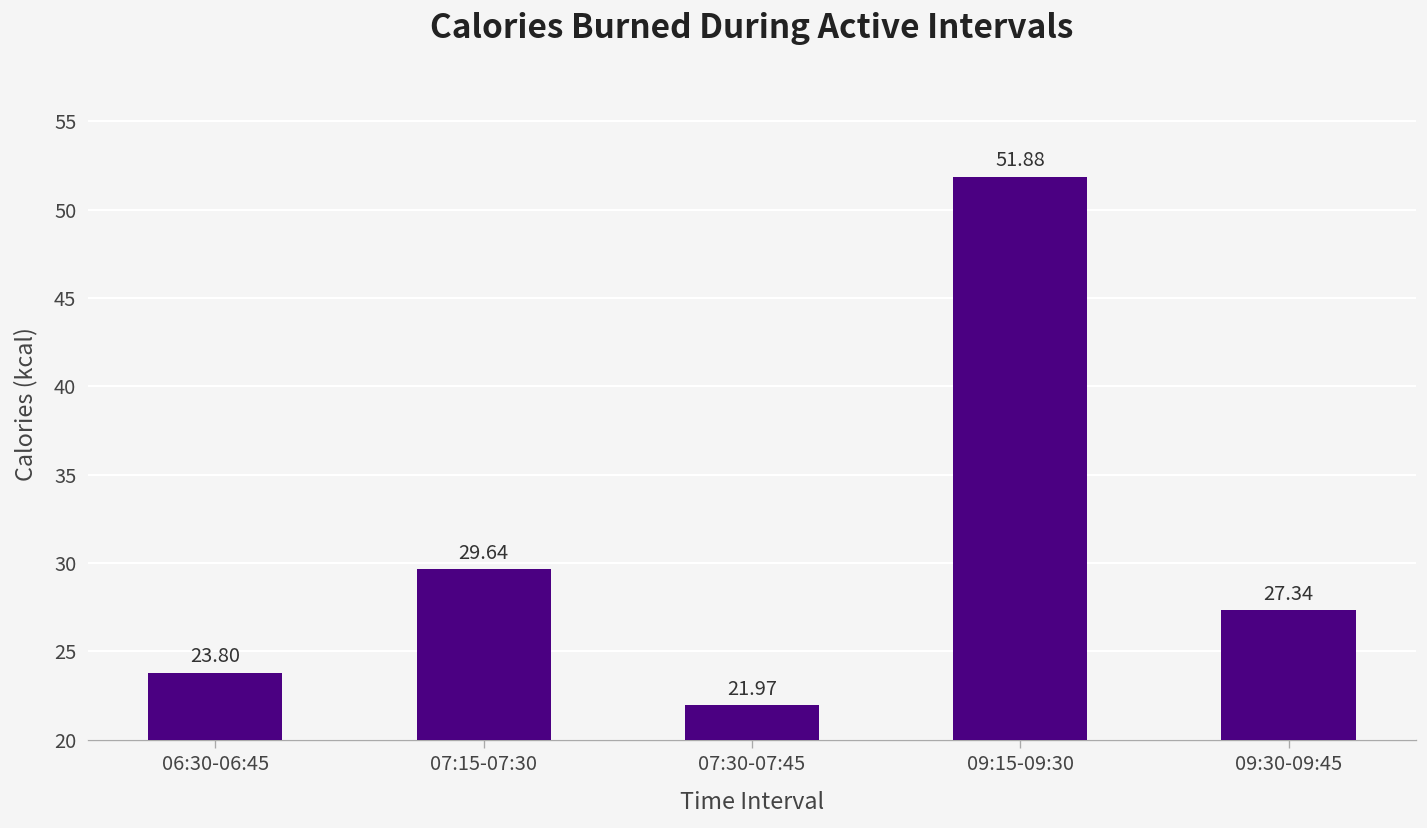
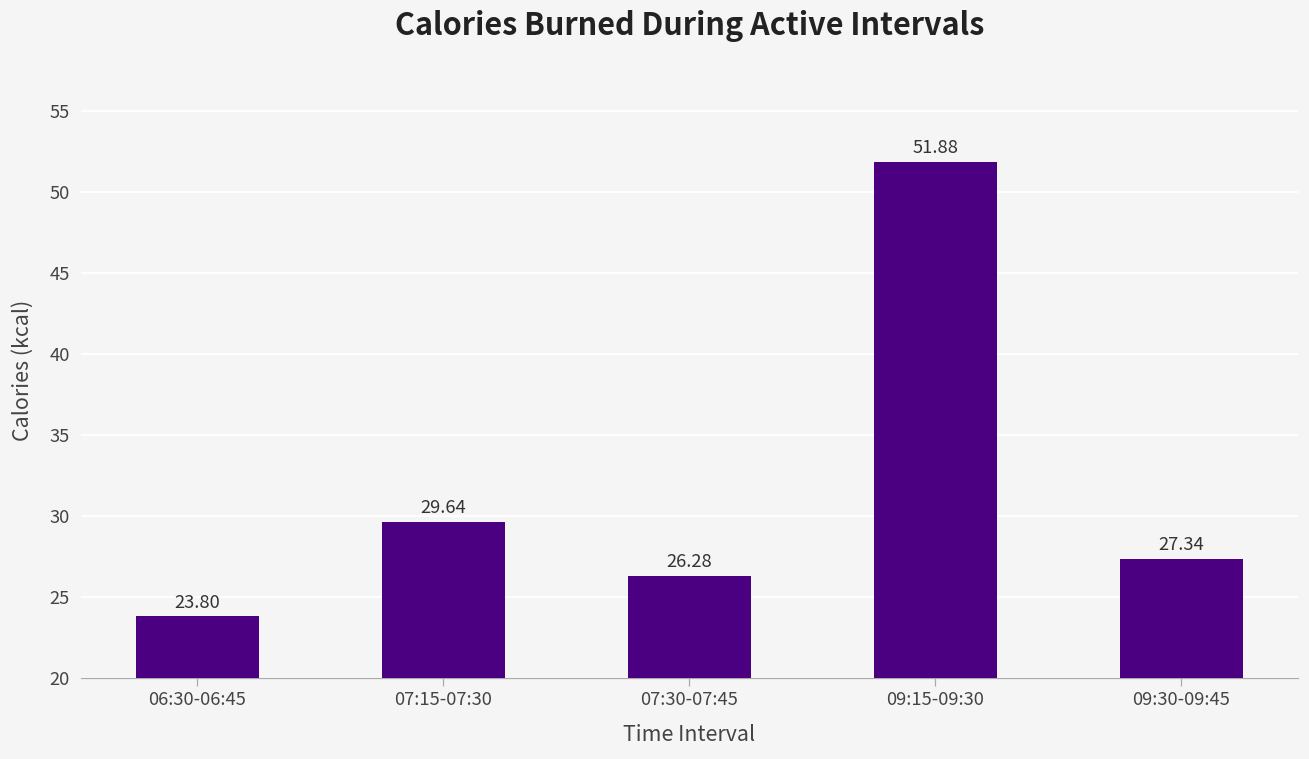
07:30-07:45: 21.97 -> 26.28
